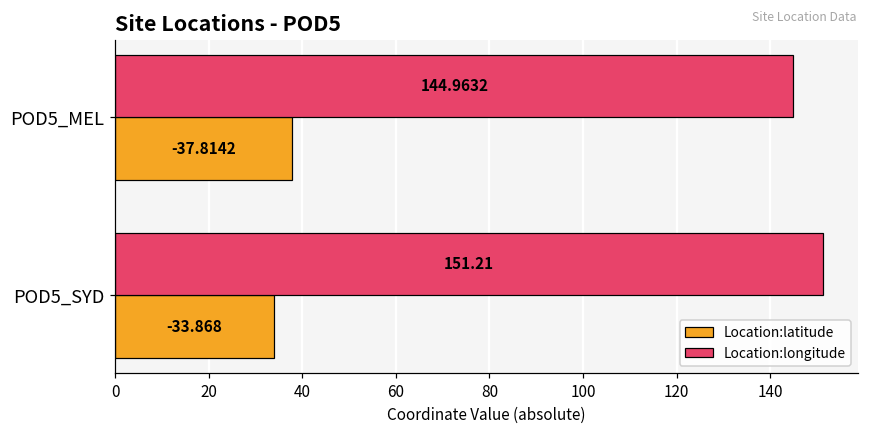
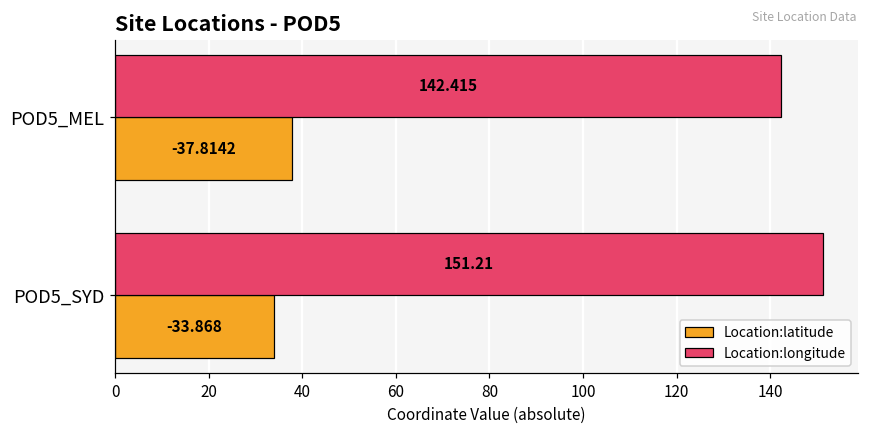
Location:longitude, POD5_MEL: 144.9632 -> 142.415
